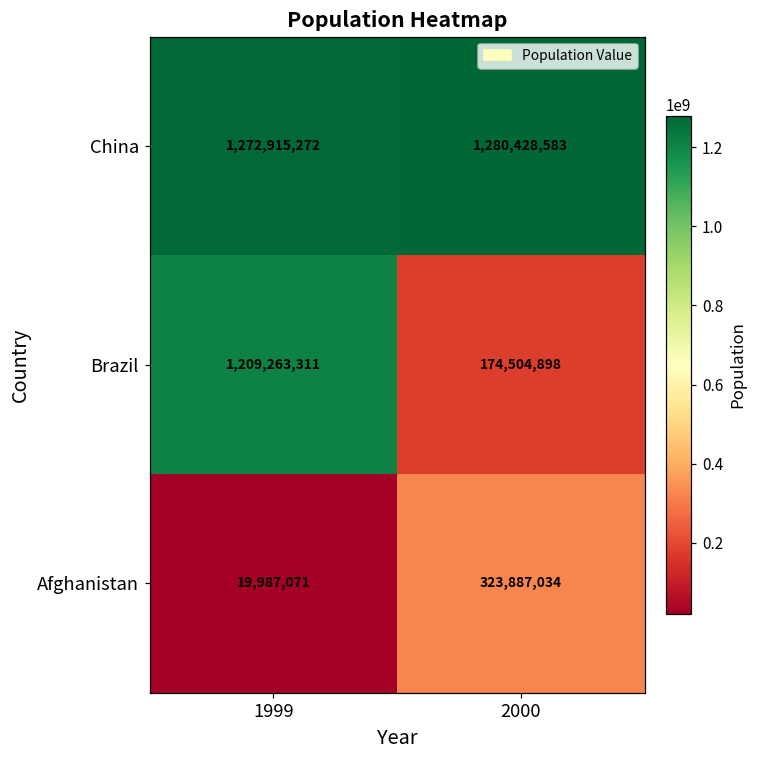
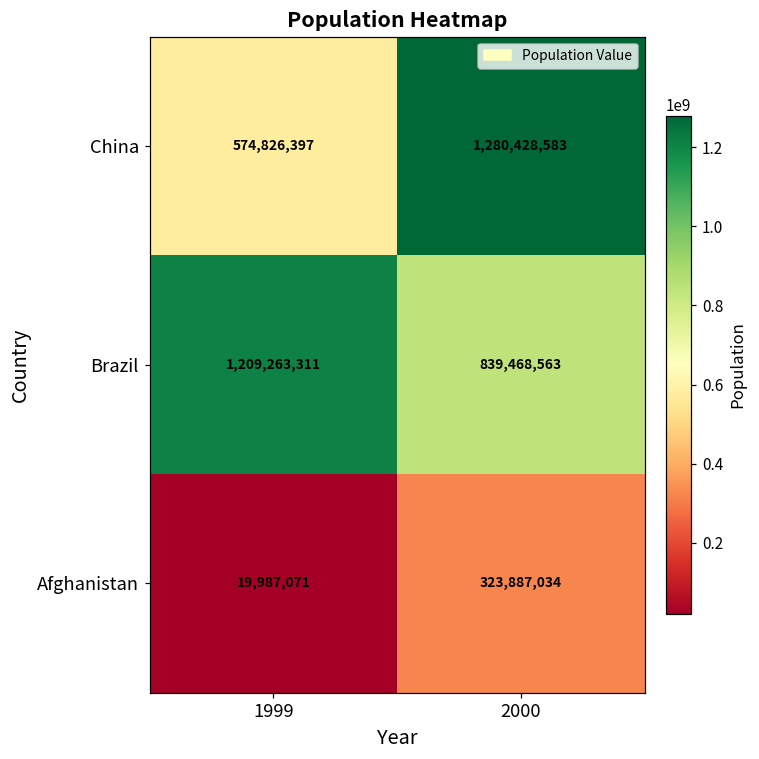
China, 1999: 1,272,915,272 -> 574,826,397
Brazil, 2000: 174,504,898 -> 839,468,563
